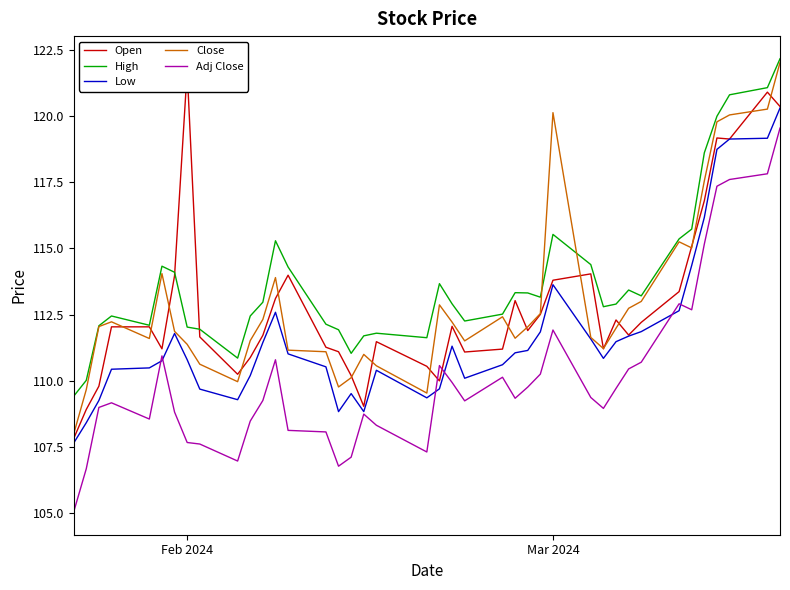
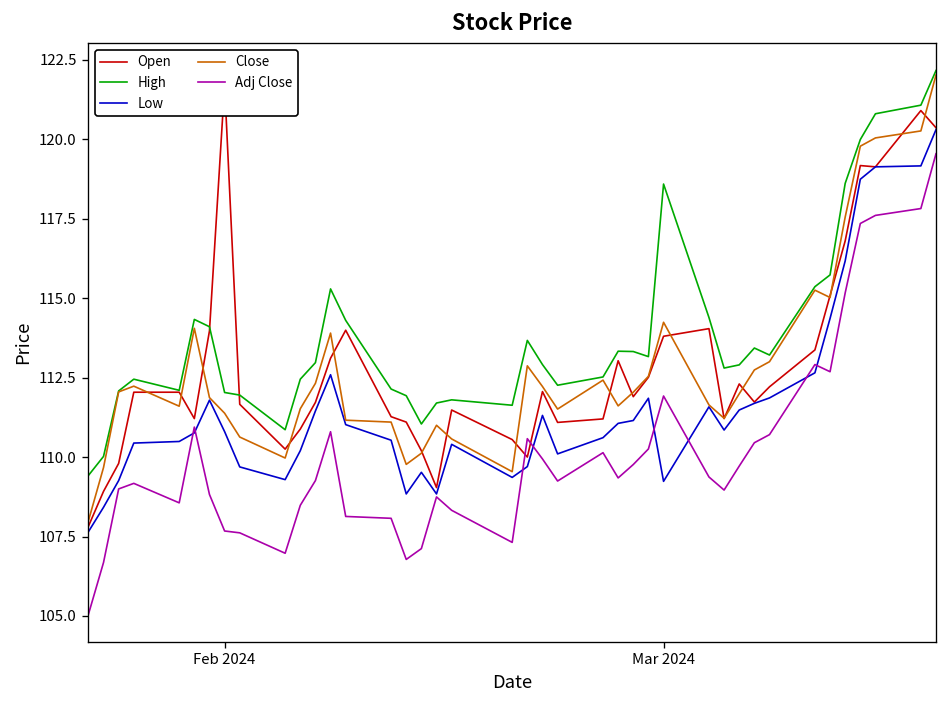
High, Mar 2024: 115.5 -> 118.6
Low, Mar 2024: 113.6 -> 109.2
Close, Mar 2024: 120.1 -> 114.2
